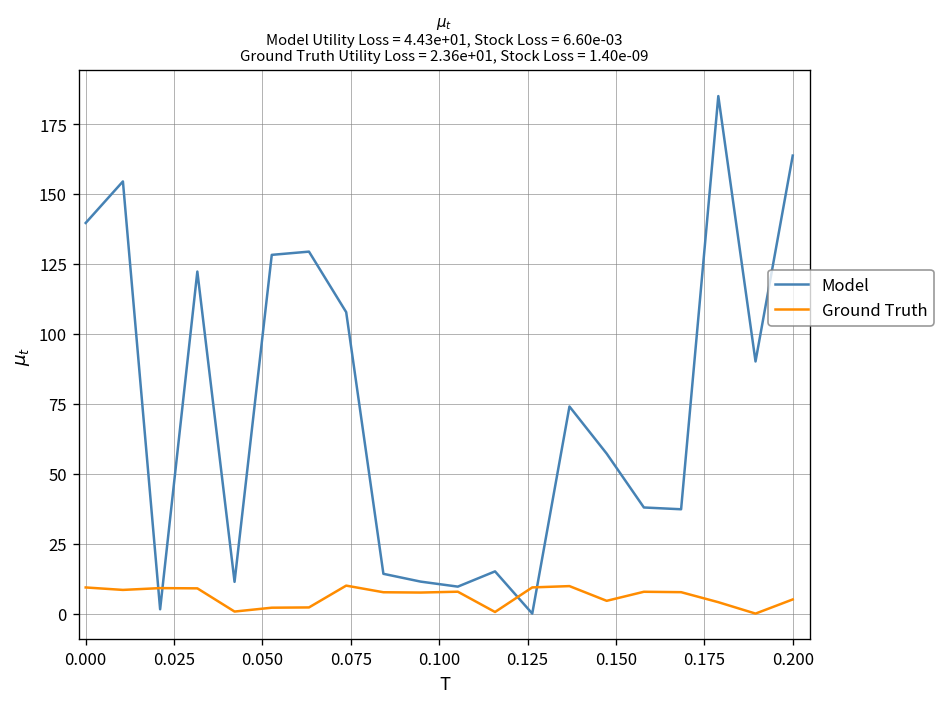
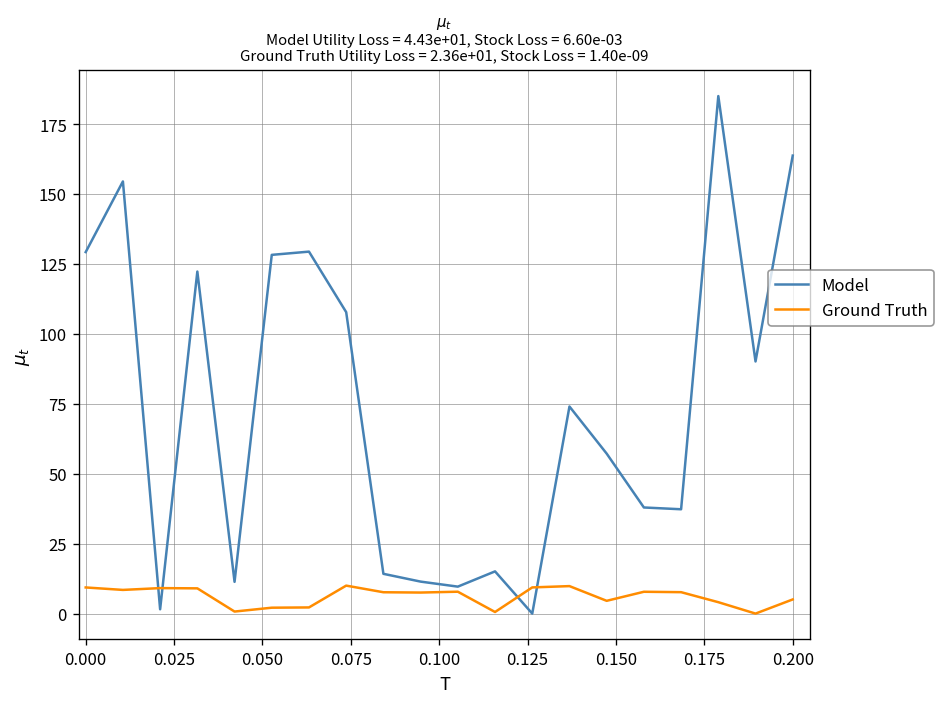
Model, 0.000: 140 -> 129
